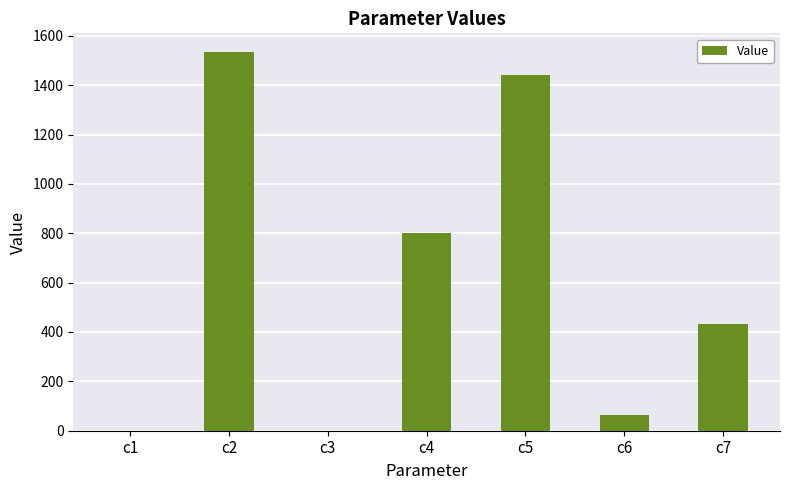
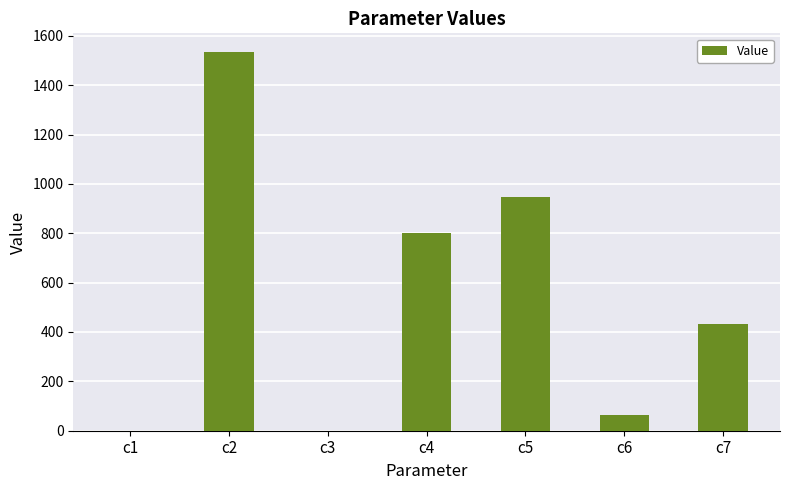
c5: 1440 -> 950
